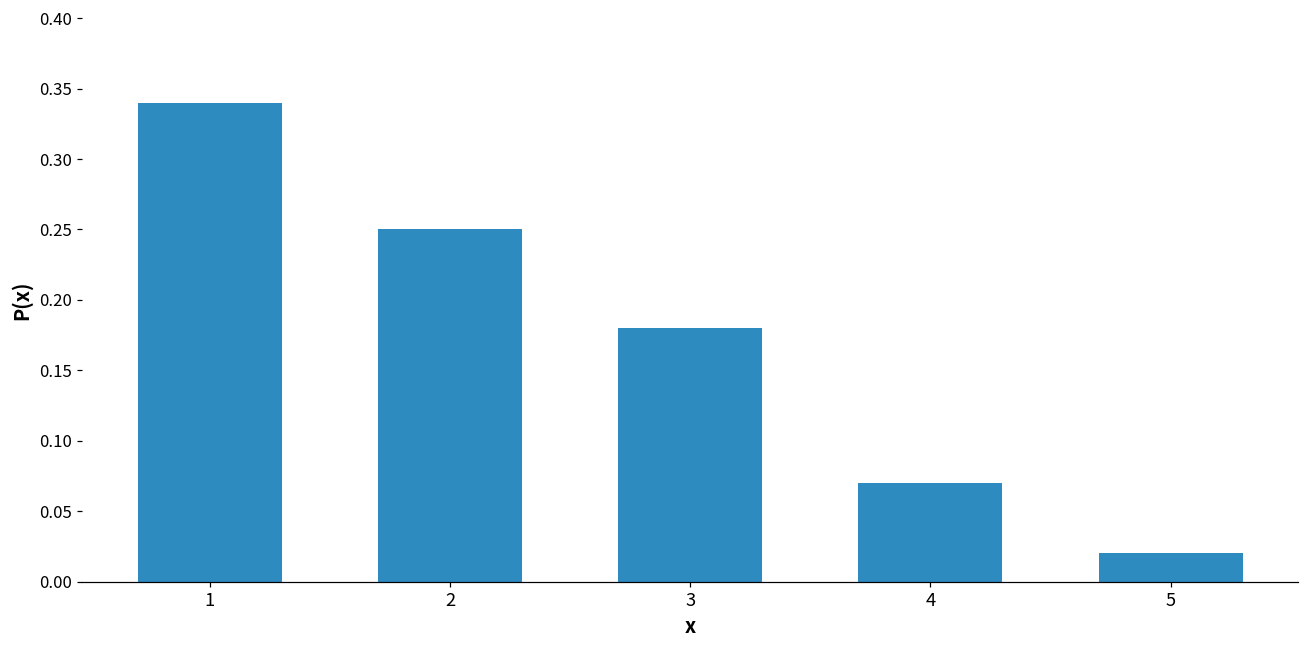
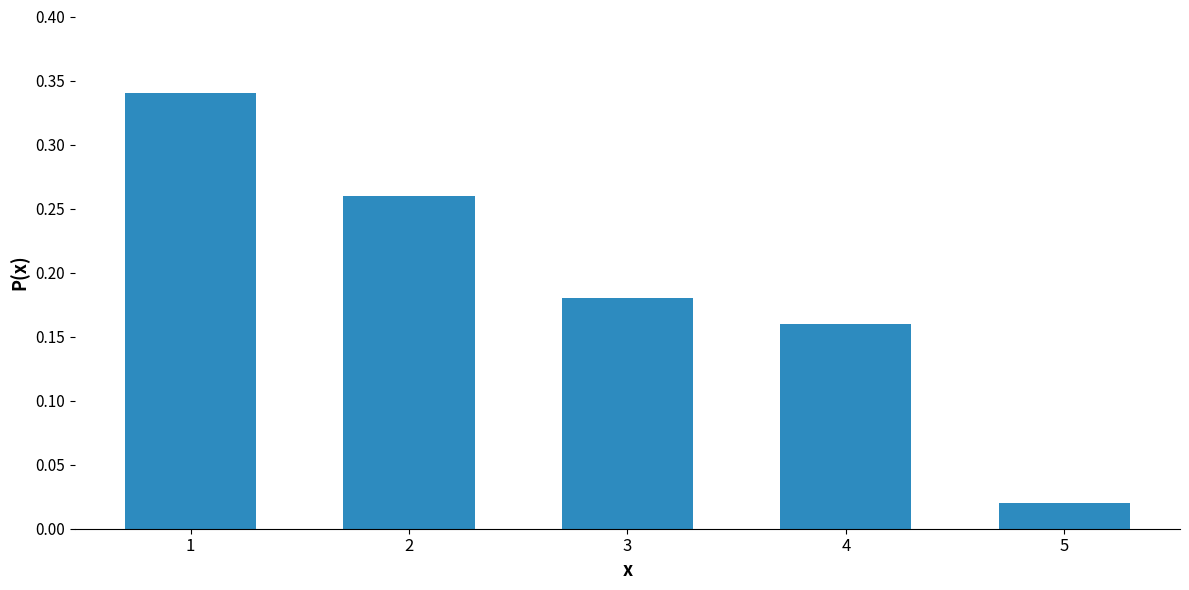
2: 0.25 -> 0.26
4: 0.07 -> 0.16
